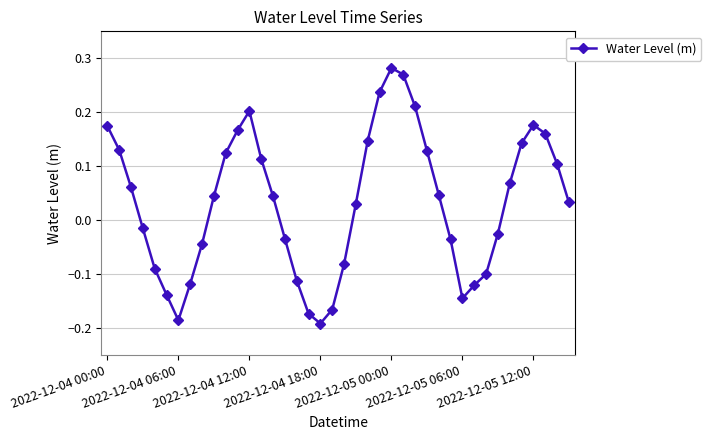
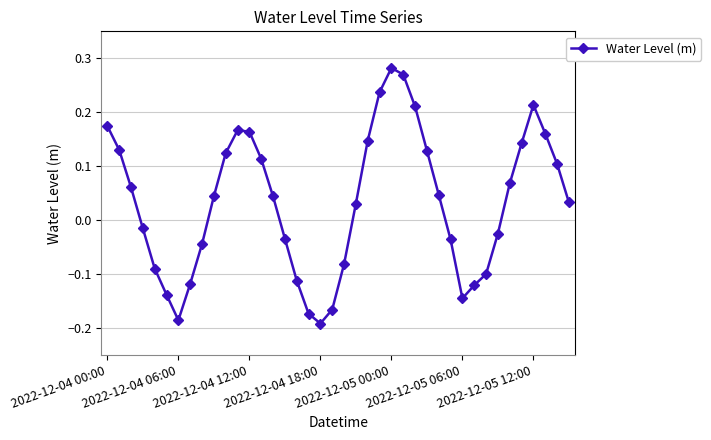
2022-12-04 12:00: 0.20 -> 0.16
2022-12-05 12:00: 0.18 -> 0.21
